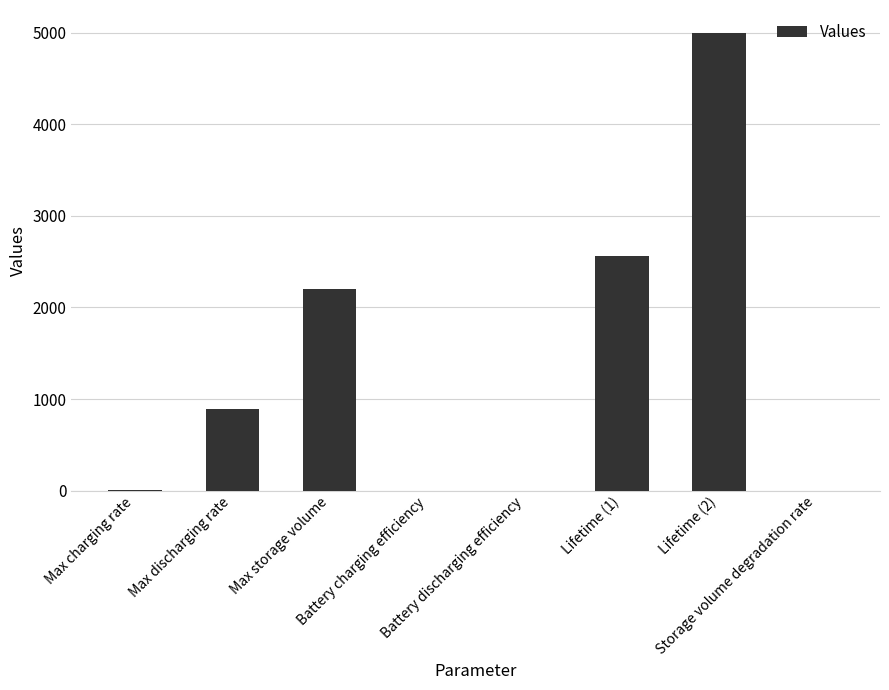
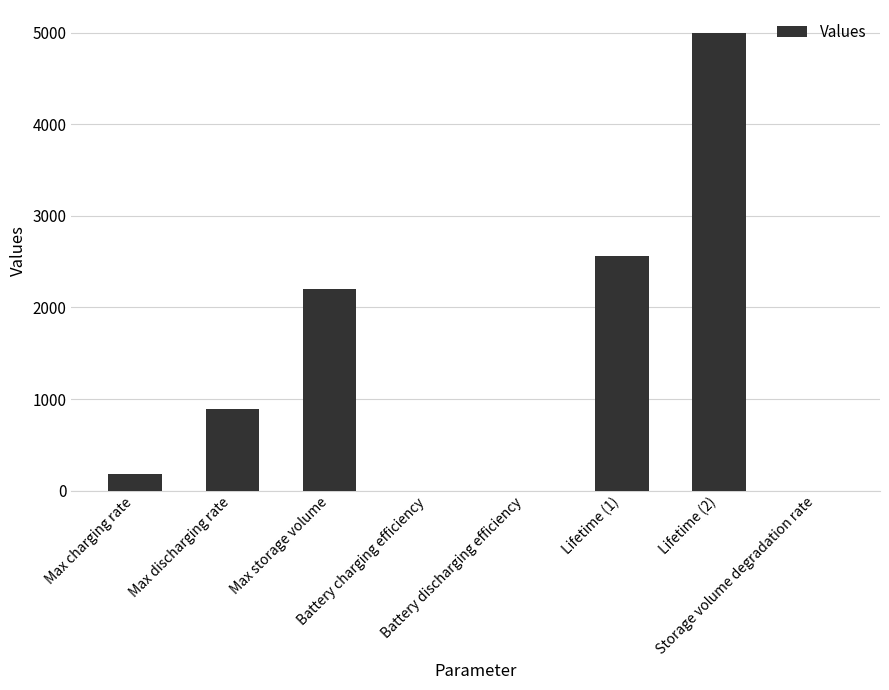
Max charging rate: 0 -> 200
